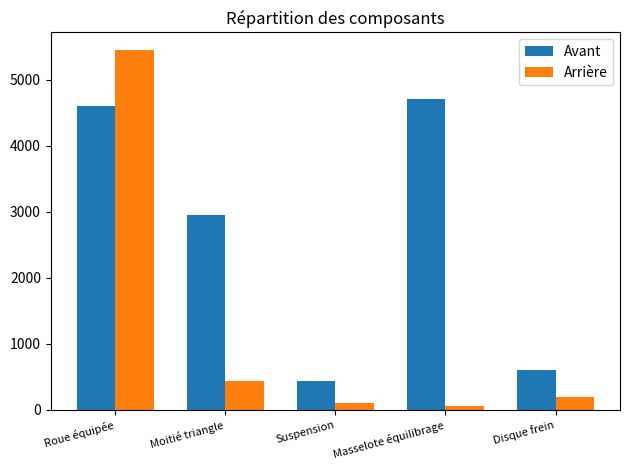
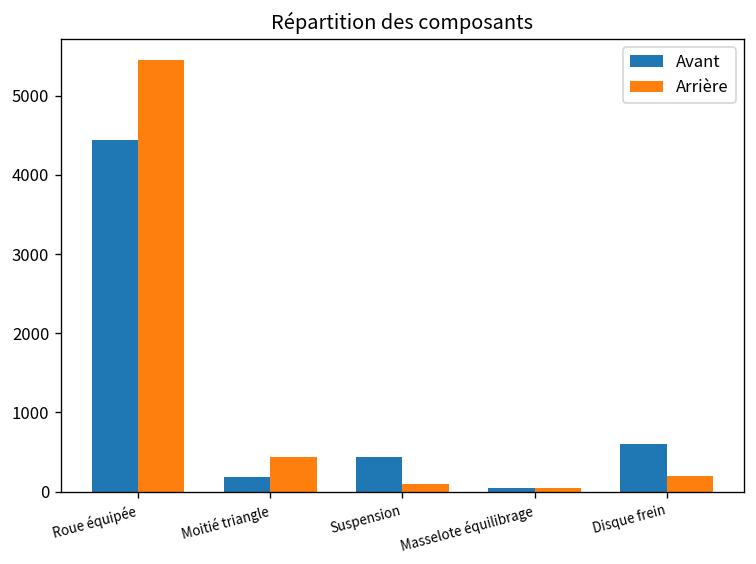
Avant, Roue équipée: 4600 -> 4400
Avant, Moitié triangle: 3000 -> 200
Avant, Masselote équilibrage: 4700 -> 100
